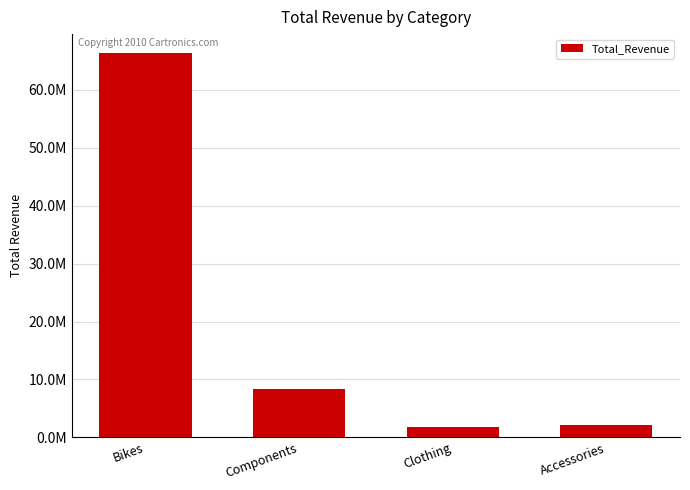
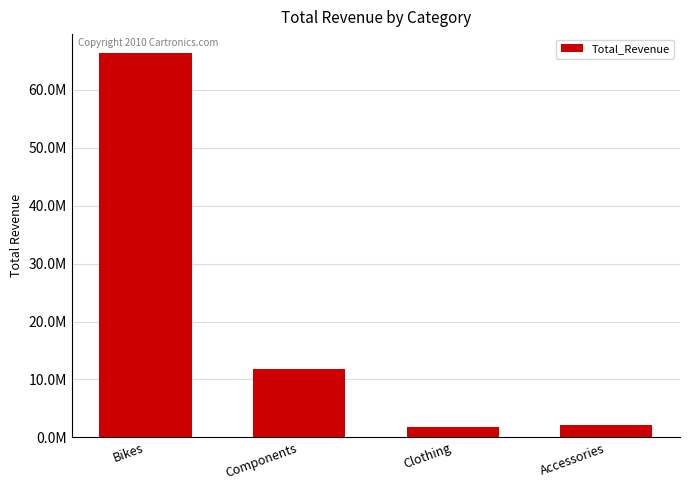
Components: 8000000 -> 12000000
